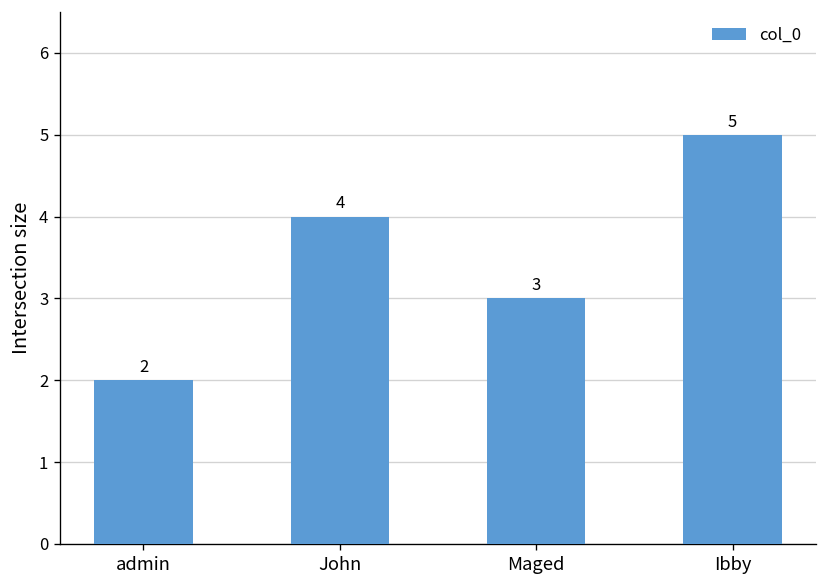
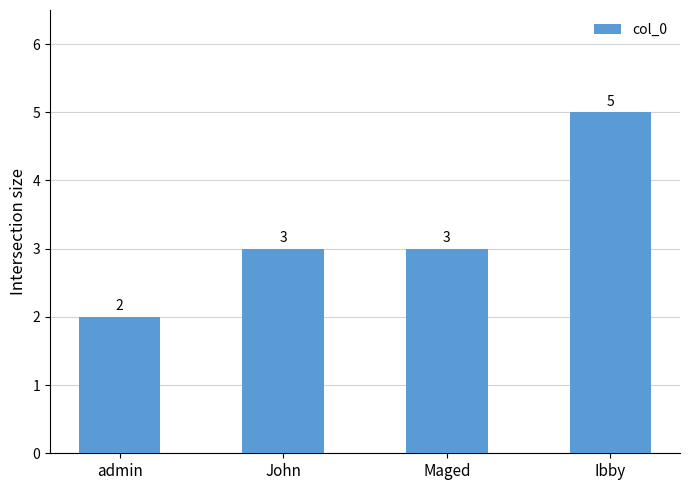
John: 4 -> 3
